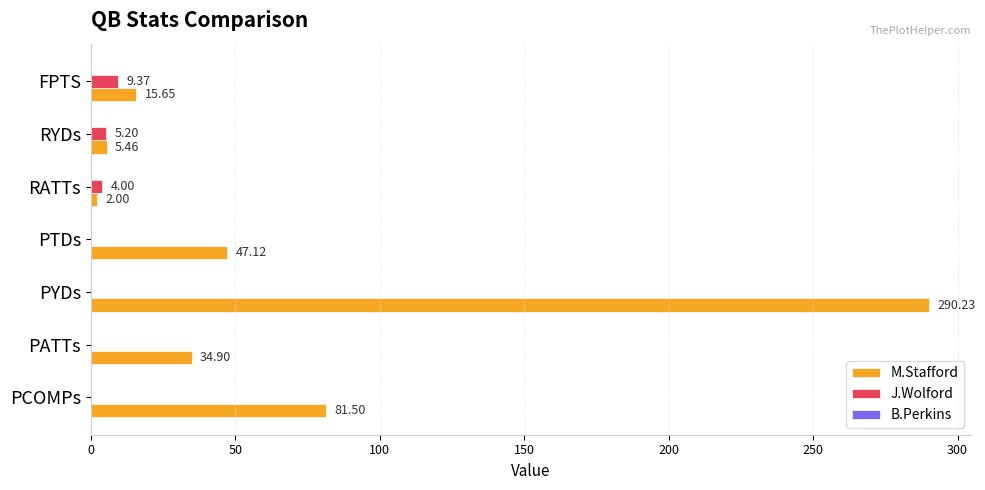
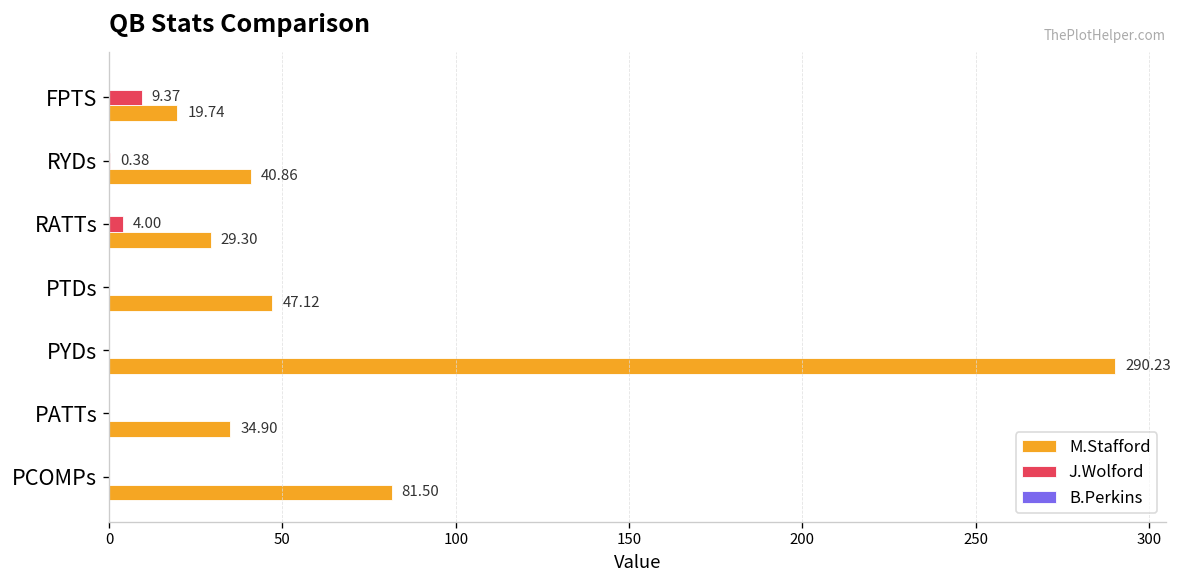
M.Stafford, FPTS: 15.65 -> 19.74
J.Wolford, RYDs: 5.20 -> 0.38
M.Stafford, RYDs: 5.46 -> 40.86
M.Stafford, RATTs: 2.00 -> 29.30
